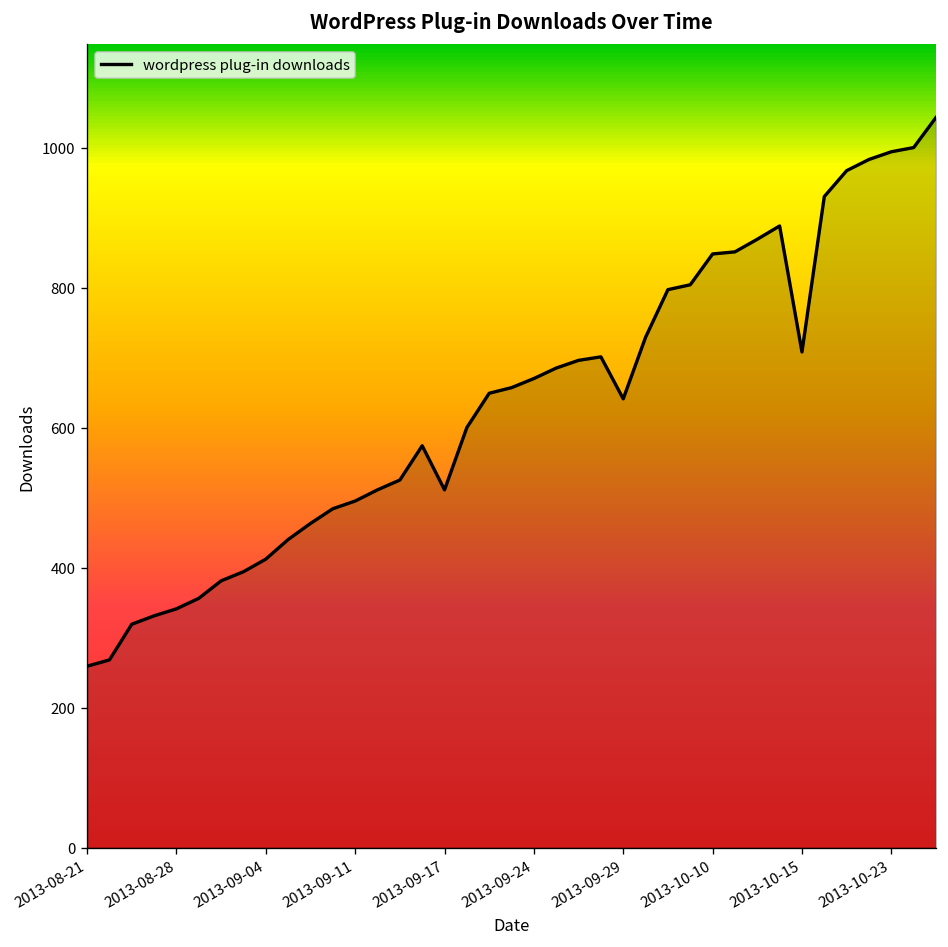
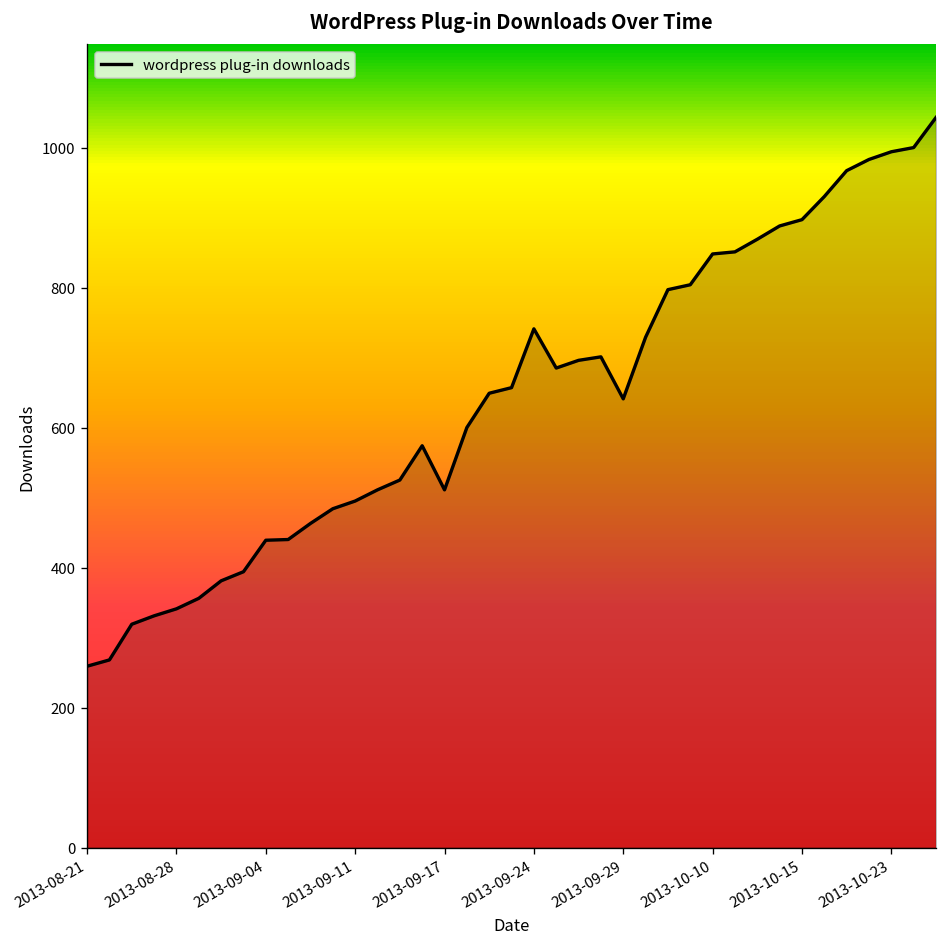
2013-09-04: 410 -> 440
2013-09-24: 670 -> 740
2013-10-15: 710 -> 900
